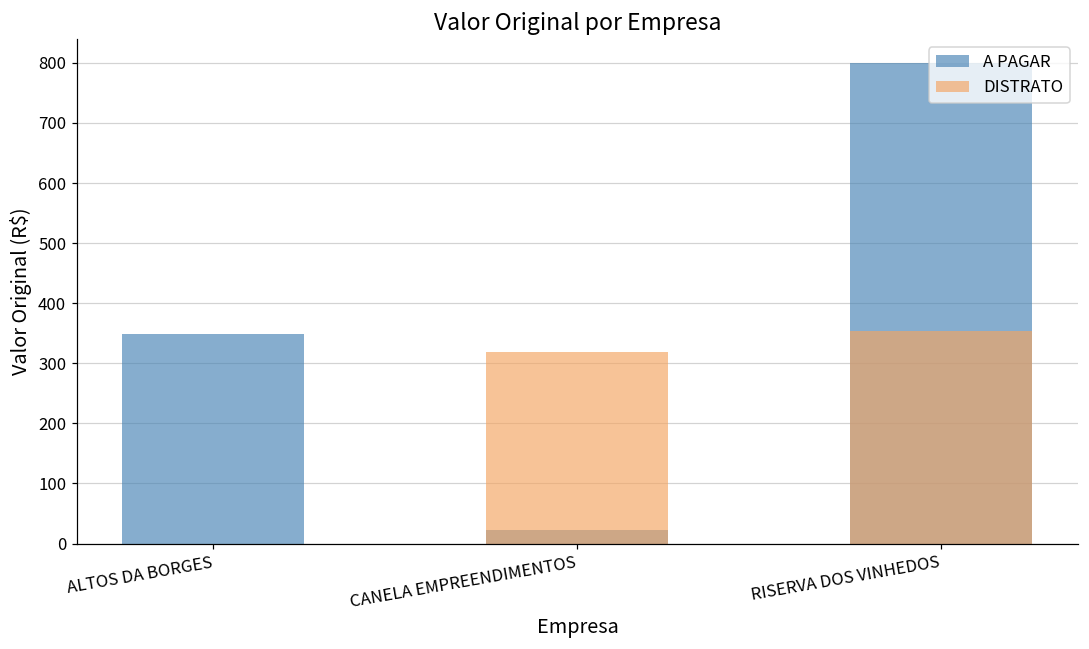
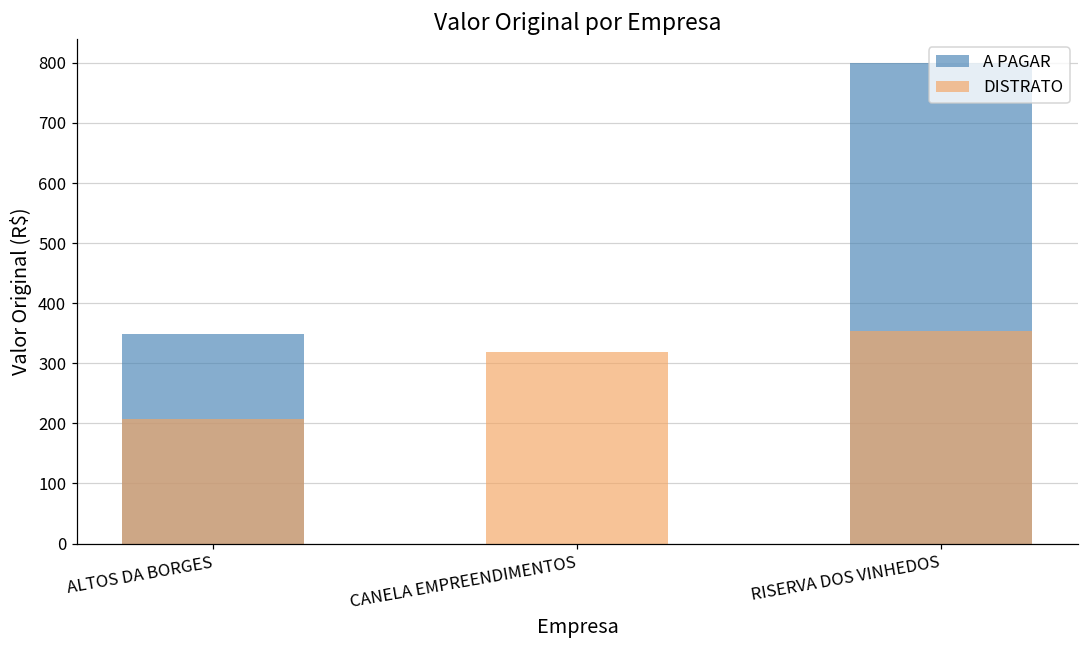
DISTRATO, ALTOS DA BORGES: 0 -> 210
A PAGAR, CANELA EMPREENDIMENTOS: 20 -> 0
